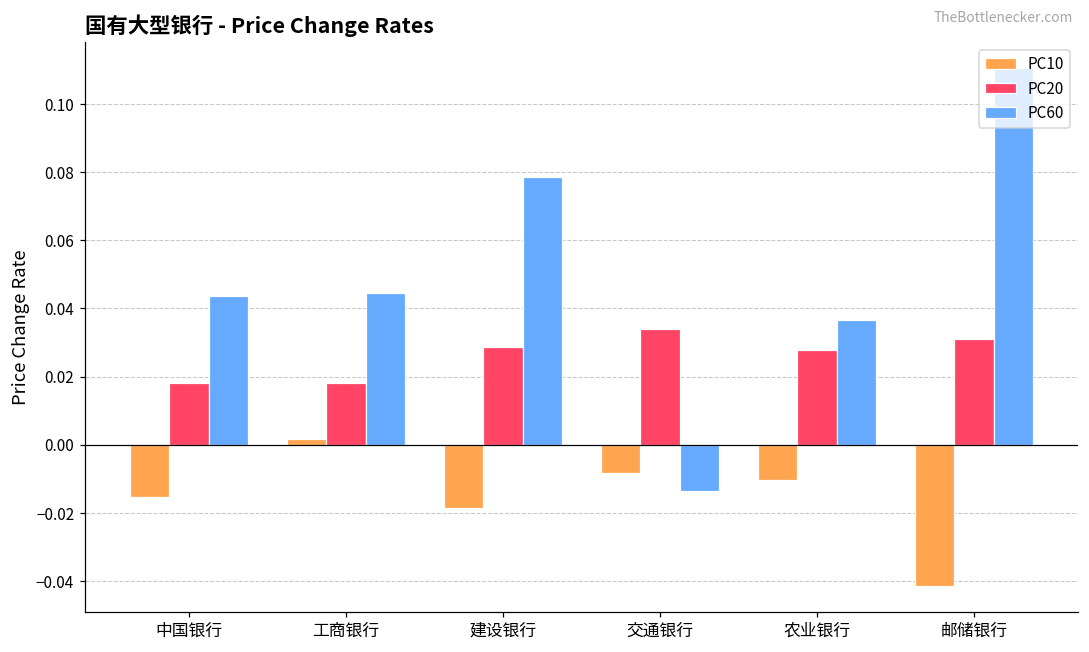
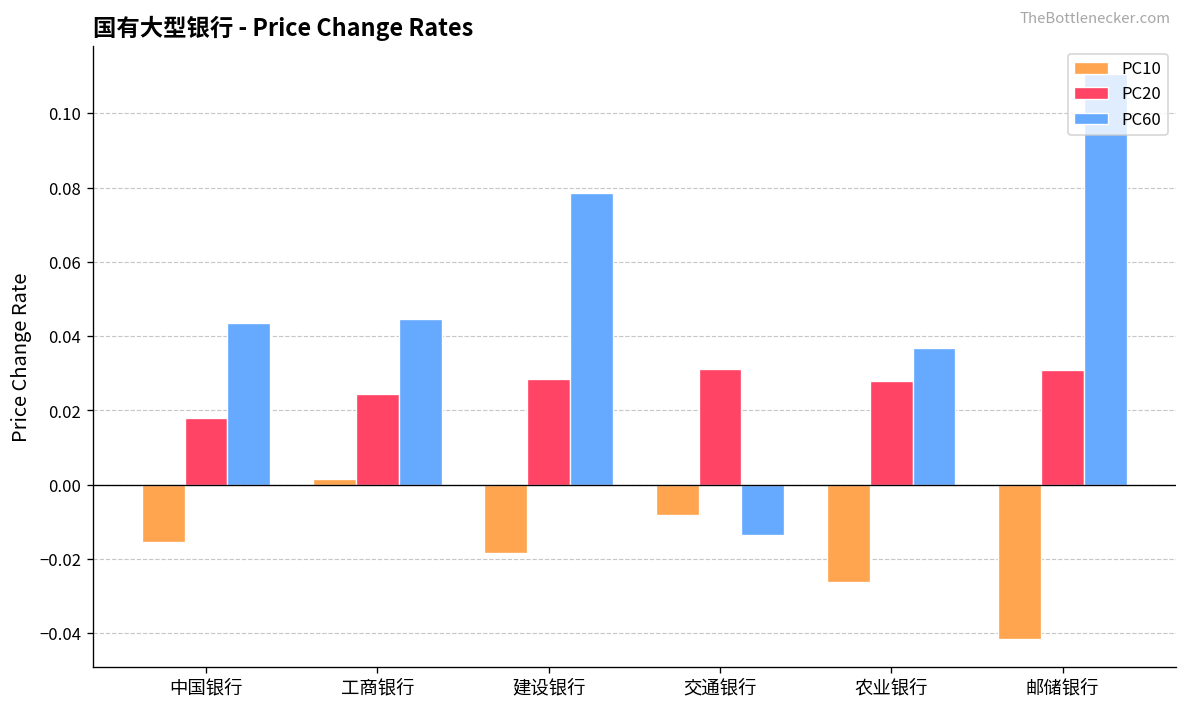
PC20, 工商银行: 0.018 -> 0.024
PC20, 交通银行: 0.034 -> 0.031
PC10, 农业银行: -0.010 -> -0.026
